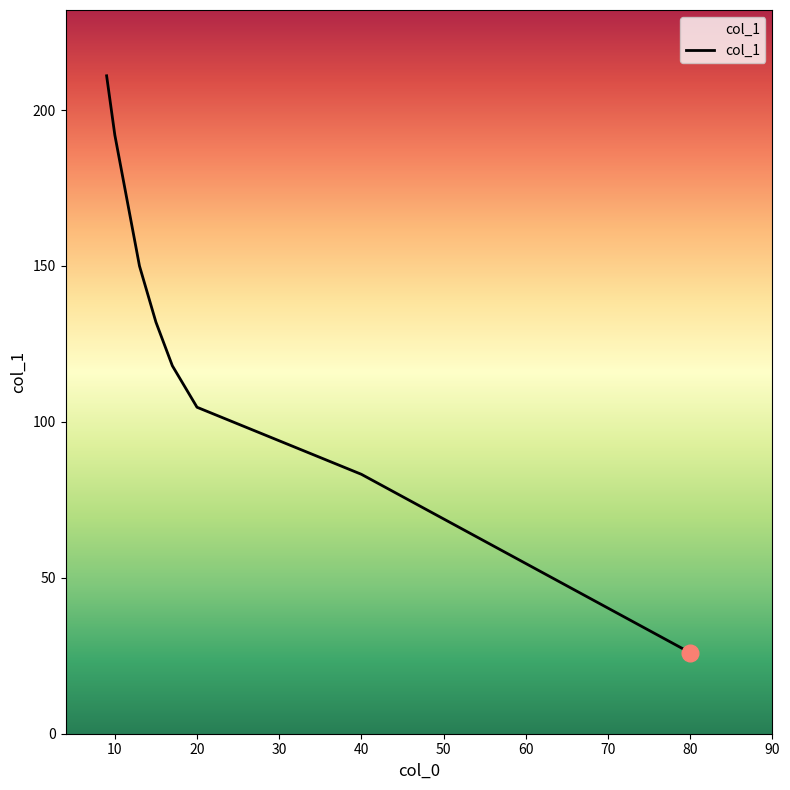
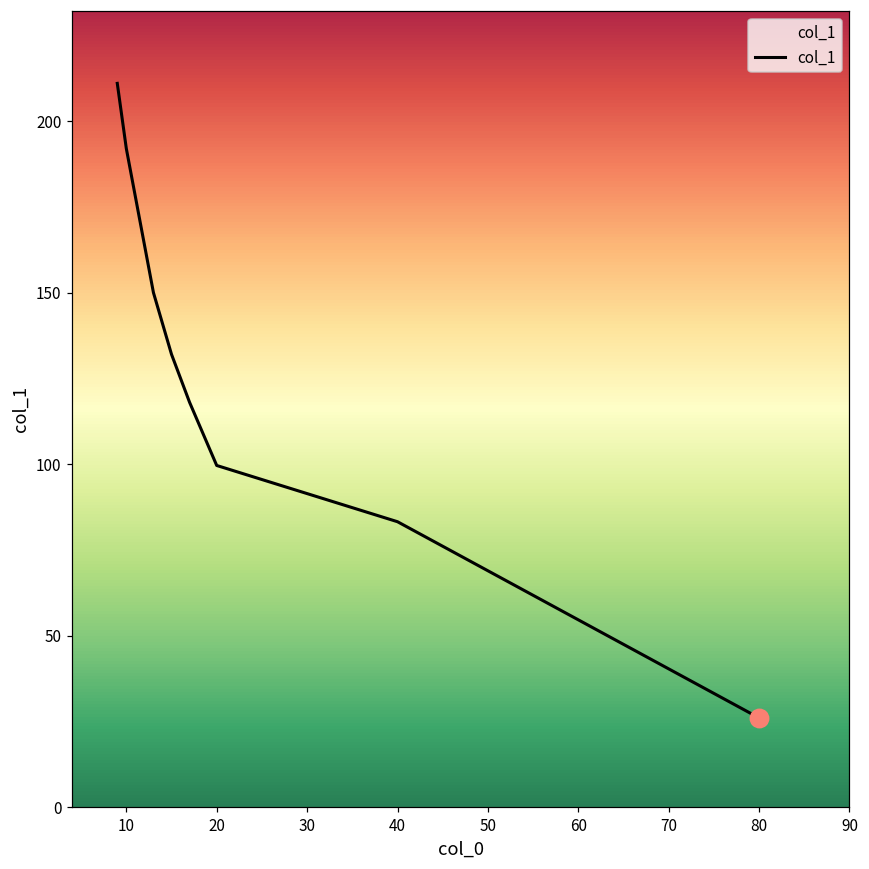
col_1, 20: 105 -> 100
